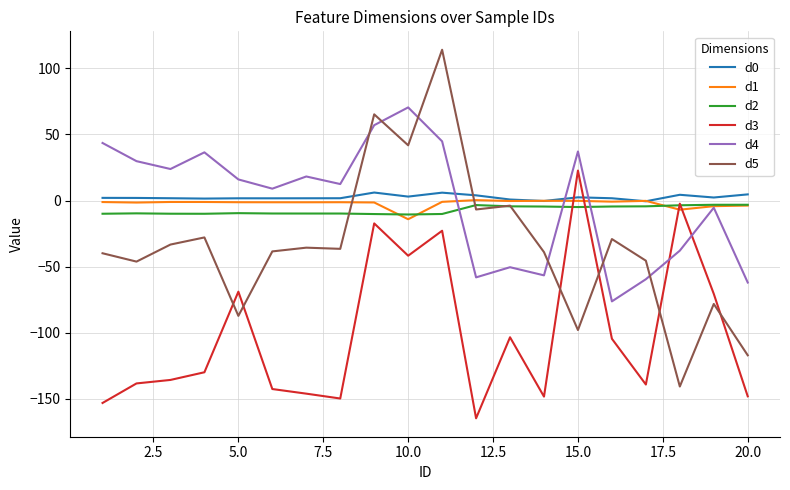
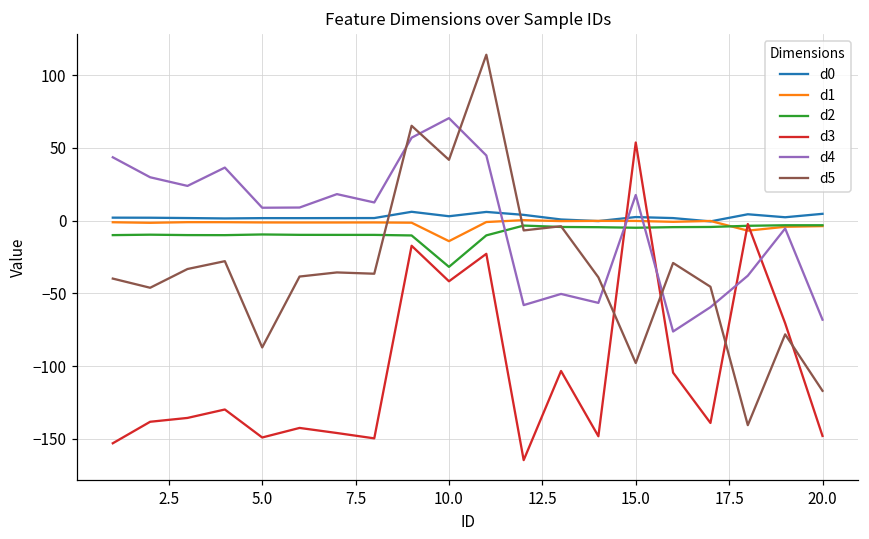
d3, 5.0: -69 -> -149
d4, 5.0: 16 -> 9
d2, 10.0: -11 -> -32
d3, 15.0: 23 -> 54
d4, 15.0: 37 -> 18
d4, 20.0: -62 -> -68
